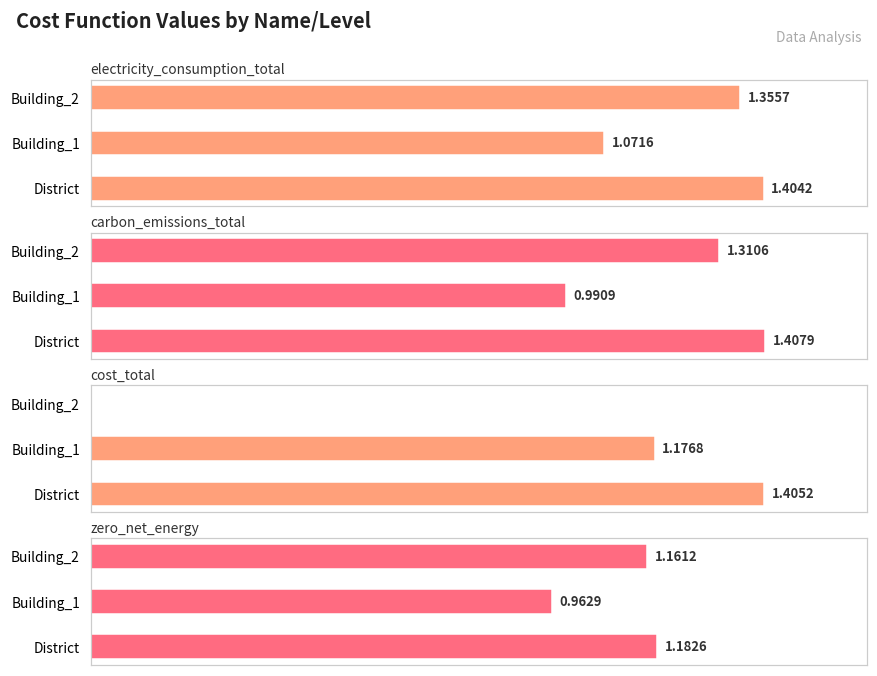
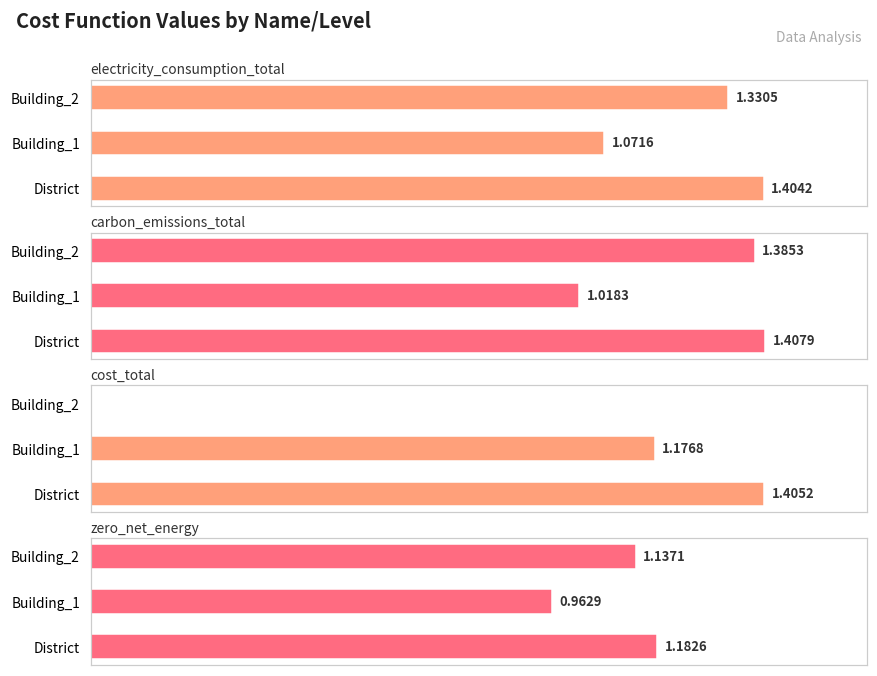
electricity_consumption_total, Building_2: 1.3557 -> 1.3305
carbon_emissions_total, Building_2: 1.3106 -> 1.3853
carbon_emissions_total, Building_1: 0.9909 -> 1.0183
zero_net_energy, Building_2: 1.1612 -> 1.1371
